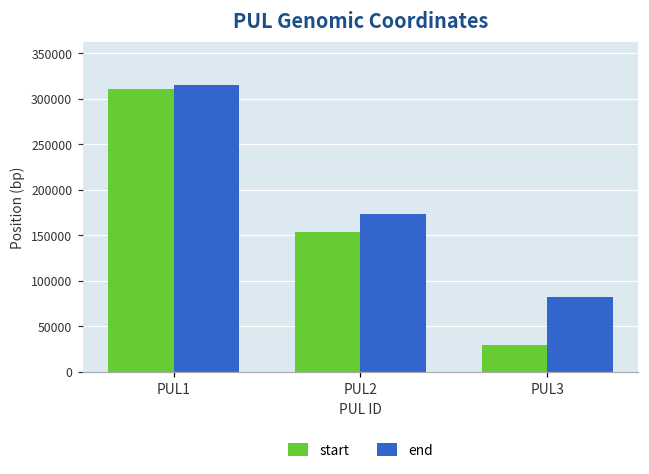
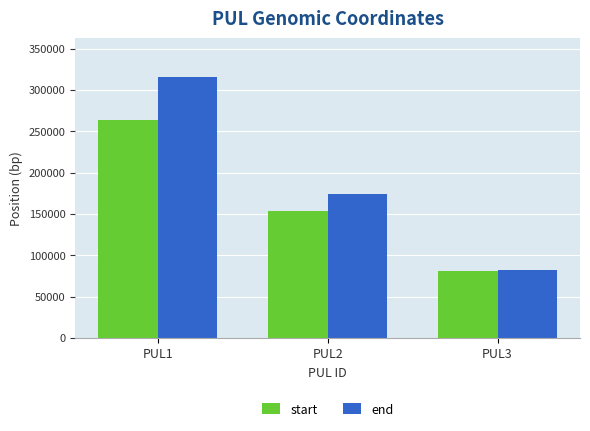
start, PUL1: 310000 -> 260000
start, PUL3: 30000 -> 80000
